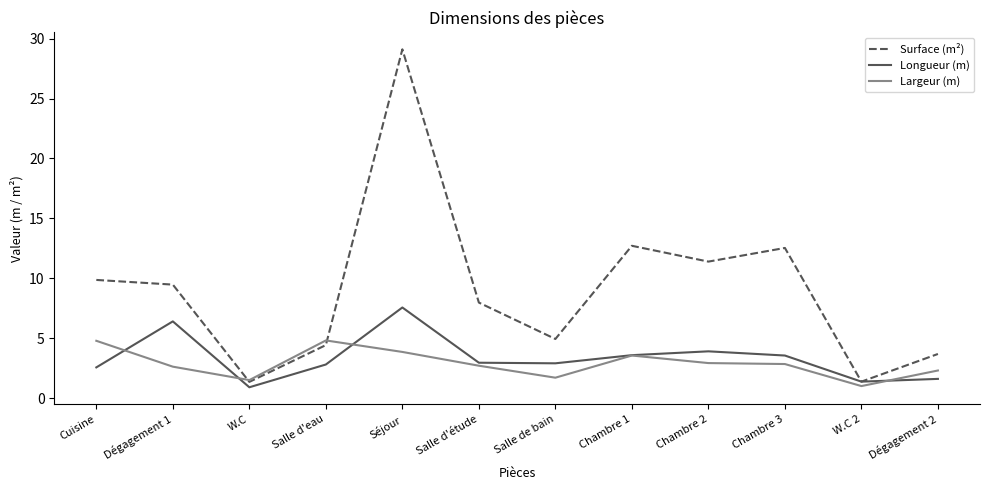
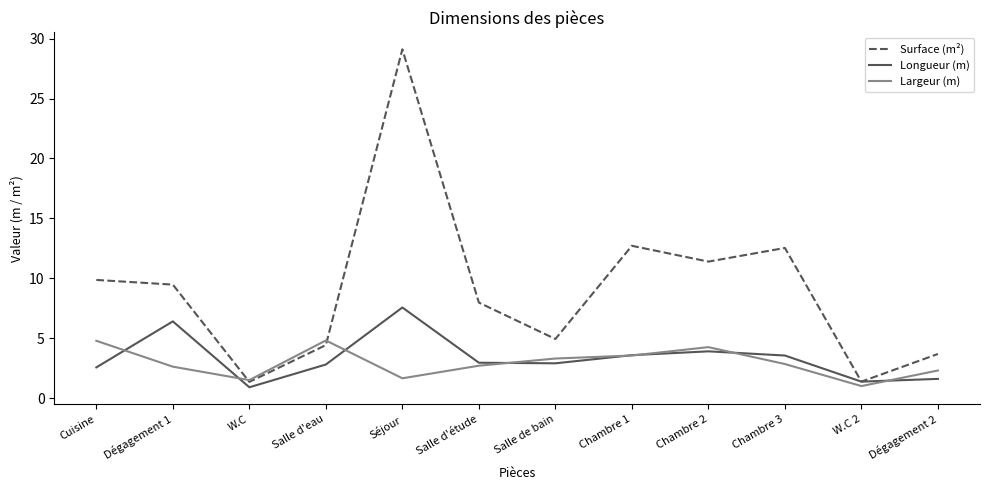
Largeur (m), Séjour: 3.9 -> 1.7
Largeur (m), Salle de bain: 1.7 -> 3.3
Largeur (m), Chambre 2: 2.9 -> 4.3
